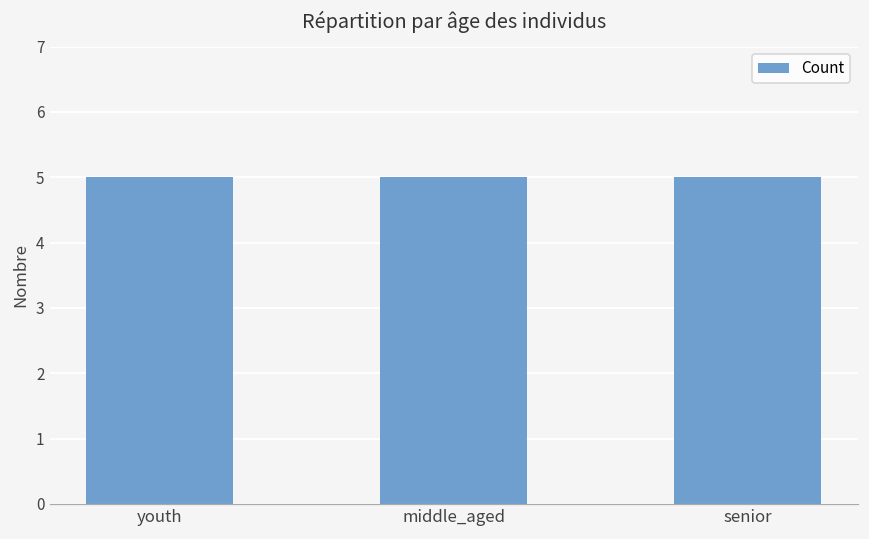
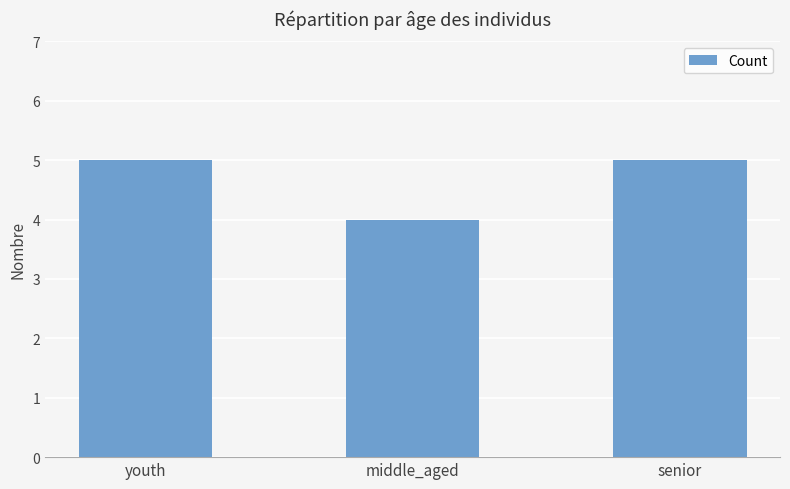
middle_aged: 5 -> 4
